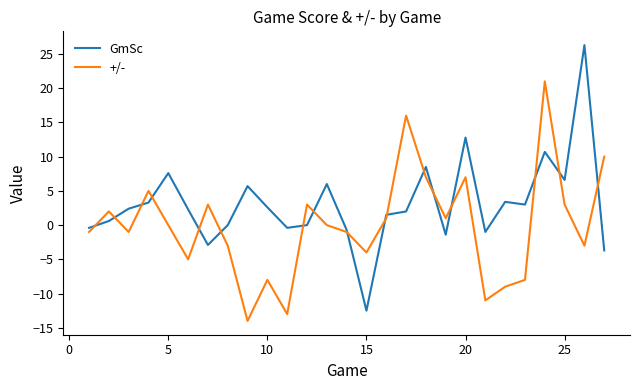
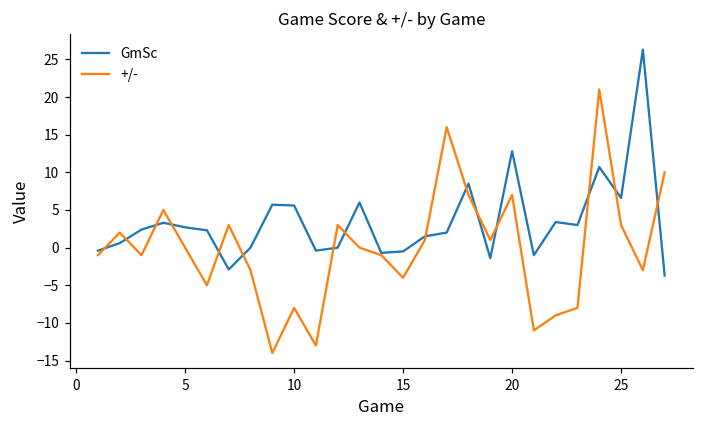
GmSc, 5: 8 -> 3
GmSc, 10: 3 -> 6
GmSc, 15: -13 -> -1
